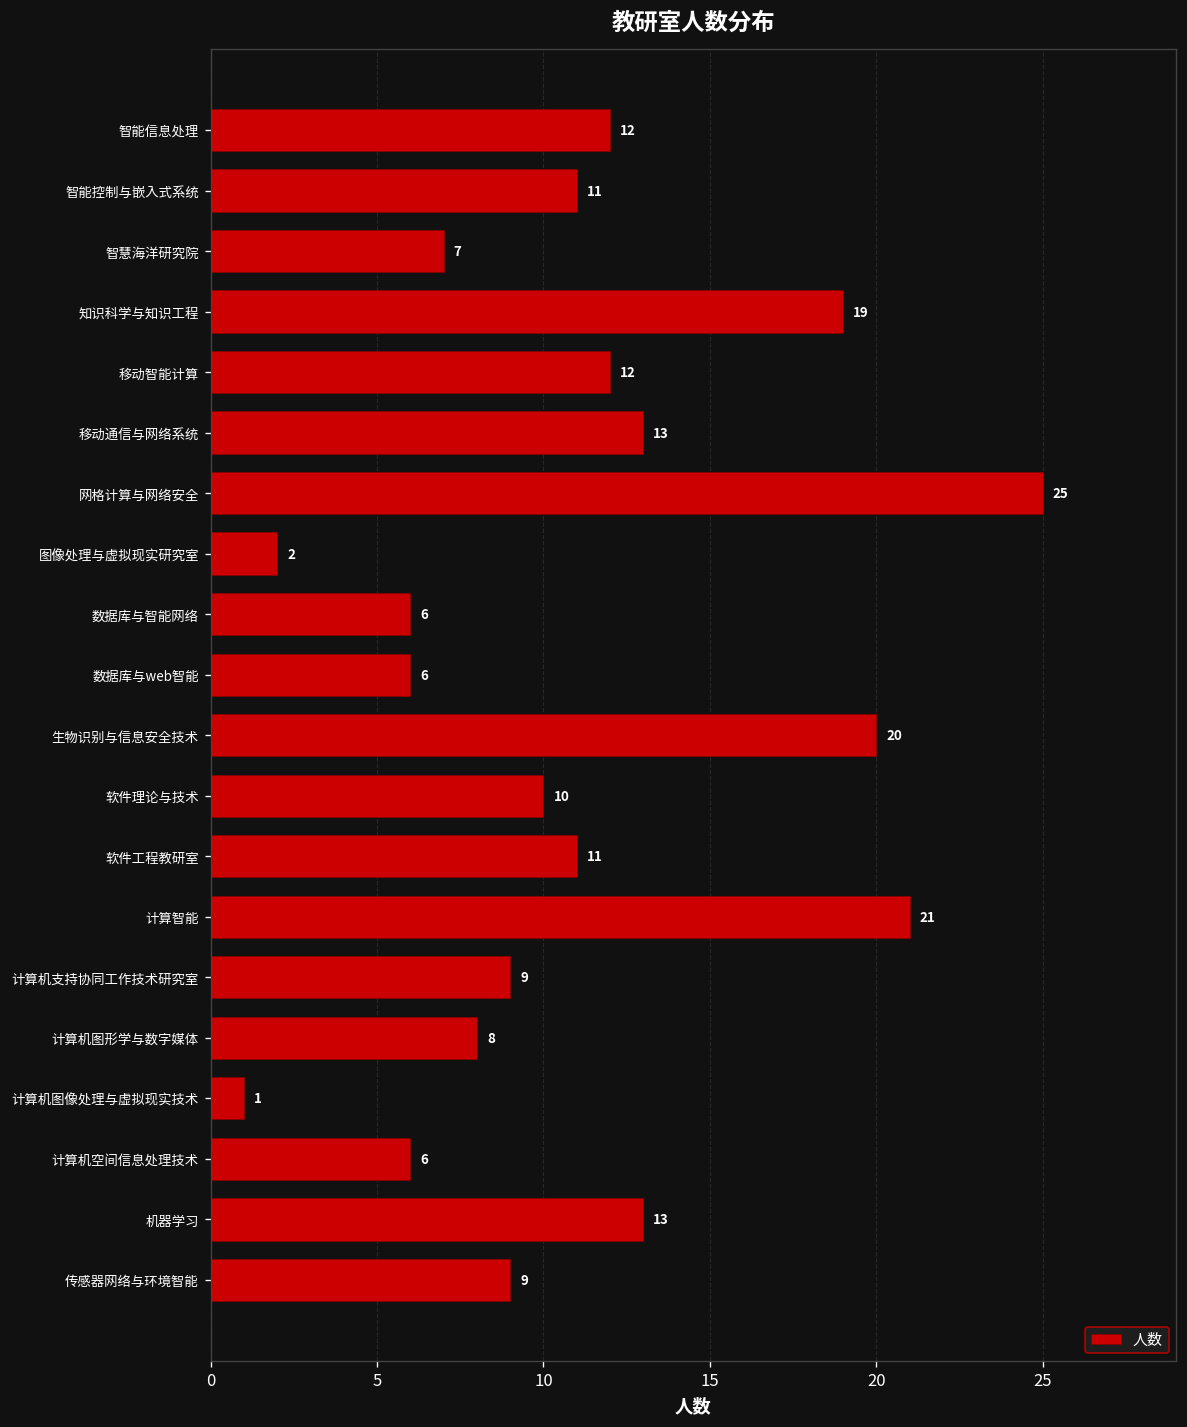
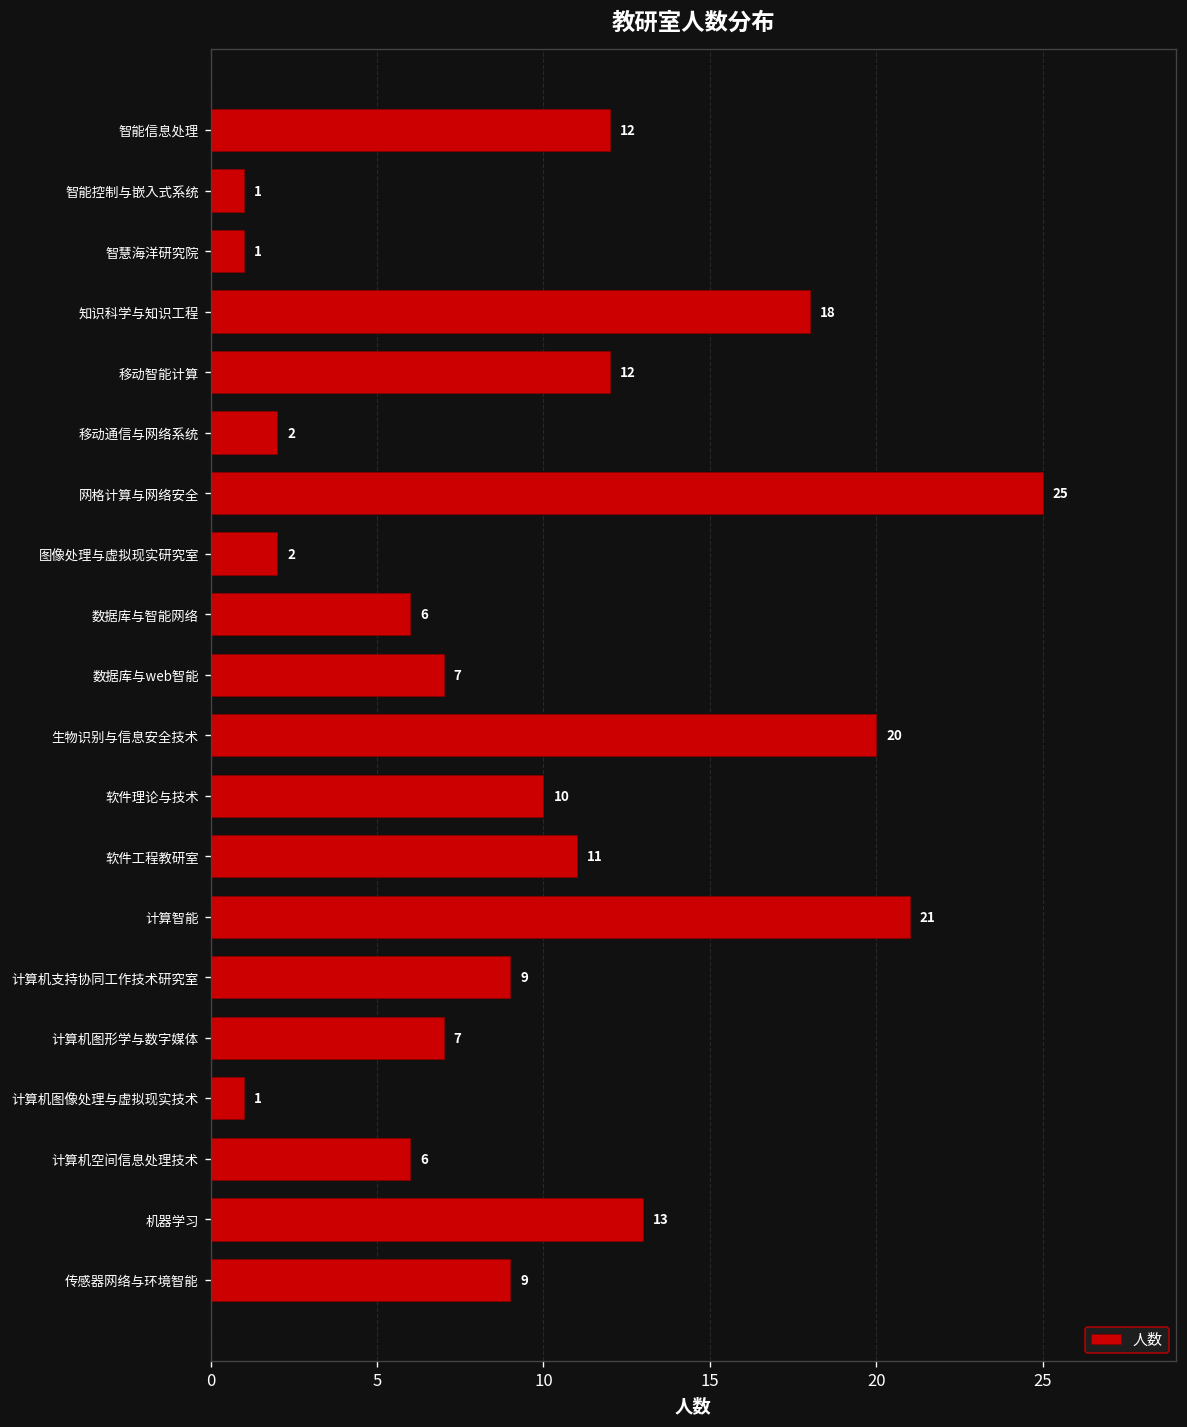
智能控制与嵌入式系统: 11 -> 1
智慧海洋研究院: 7 -> 1
知识科学与知识工程: 19 -> 18
移动通信与网络系统: 13 -> 2
数据库与web智能: 6 -> 7
计算机图形学与数字媒体: 8 -> 7
